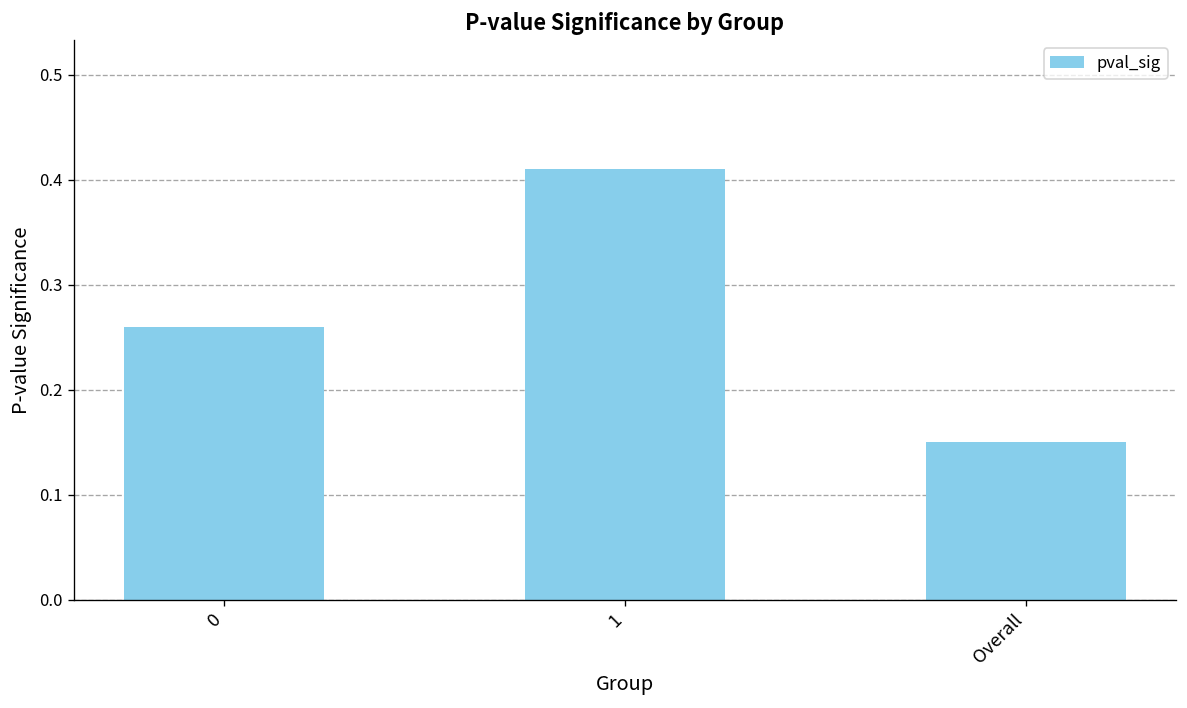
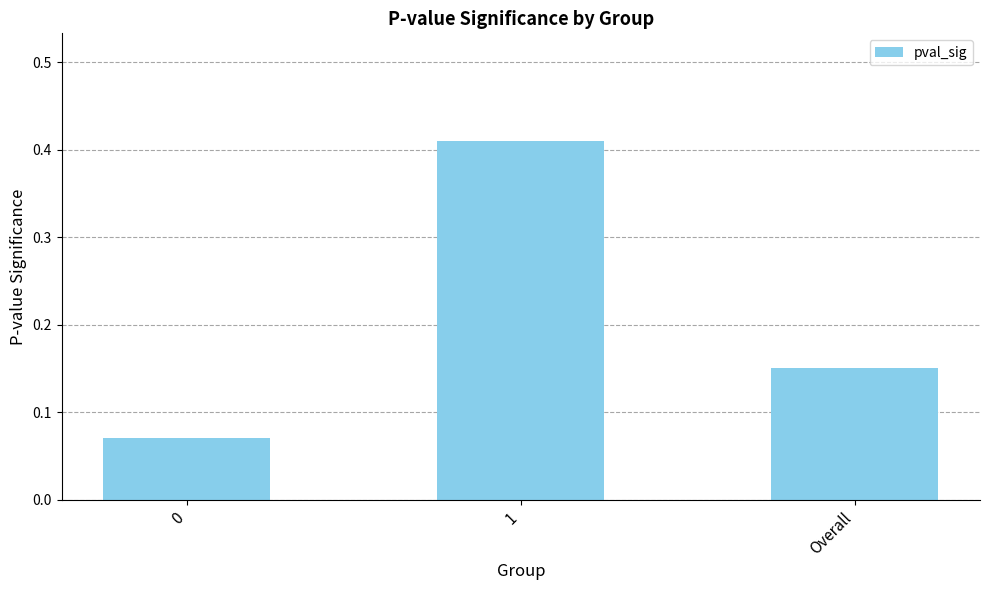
0: 0.26 -> 0.07
